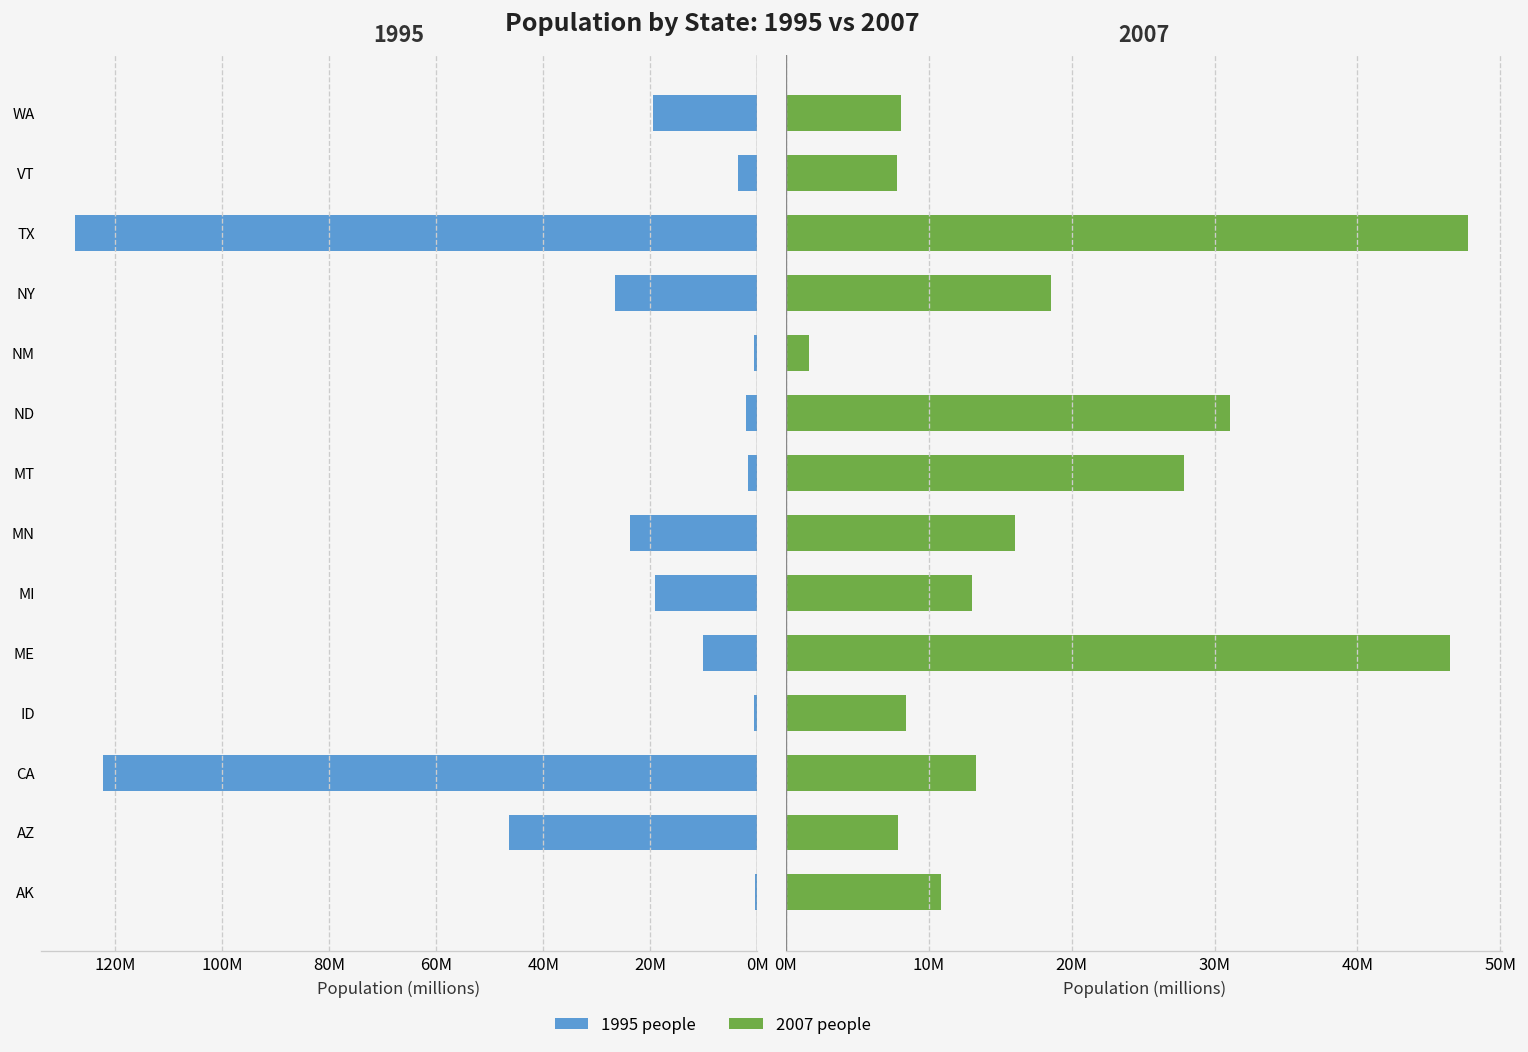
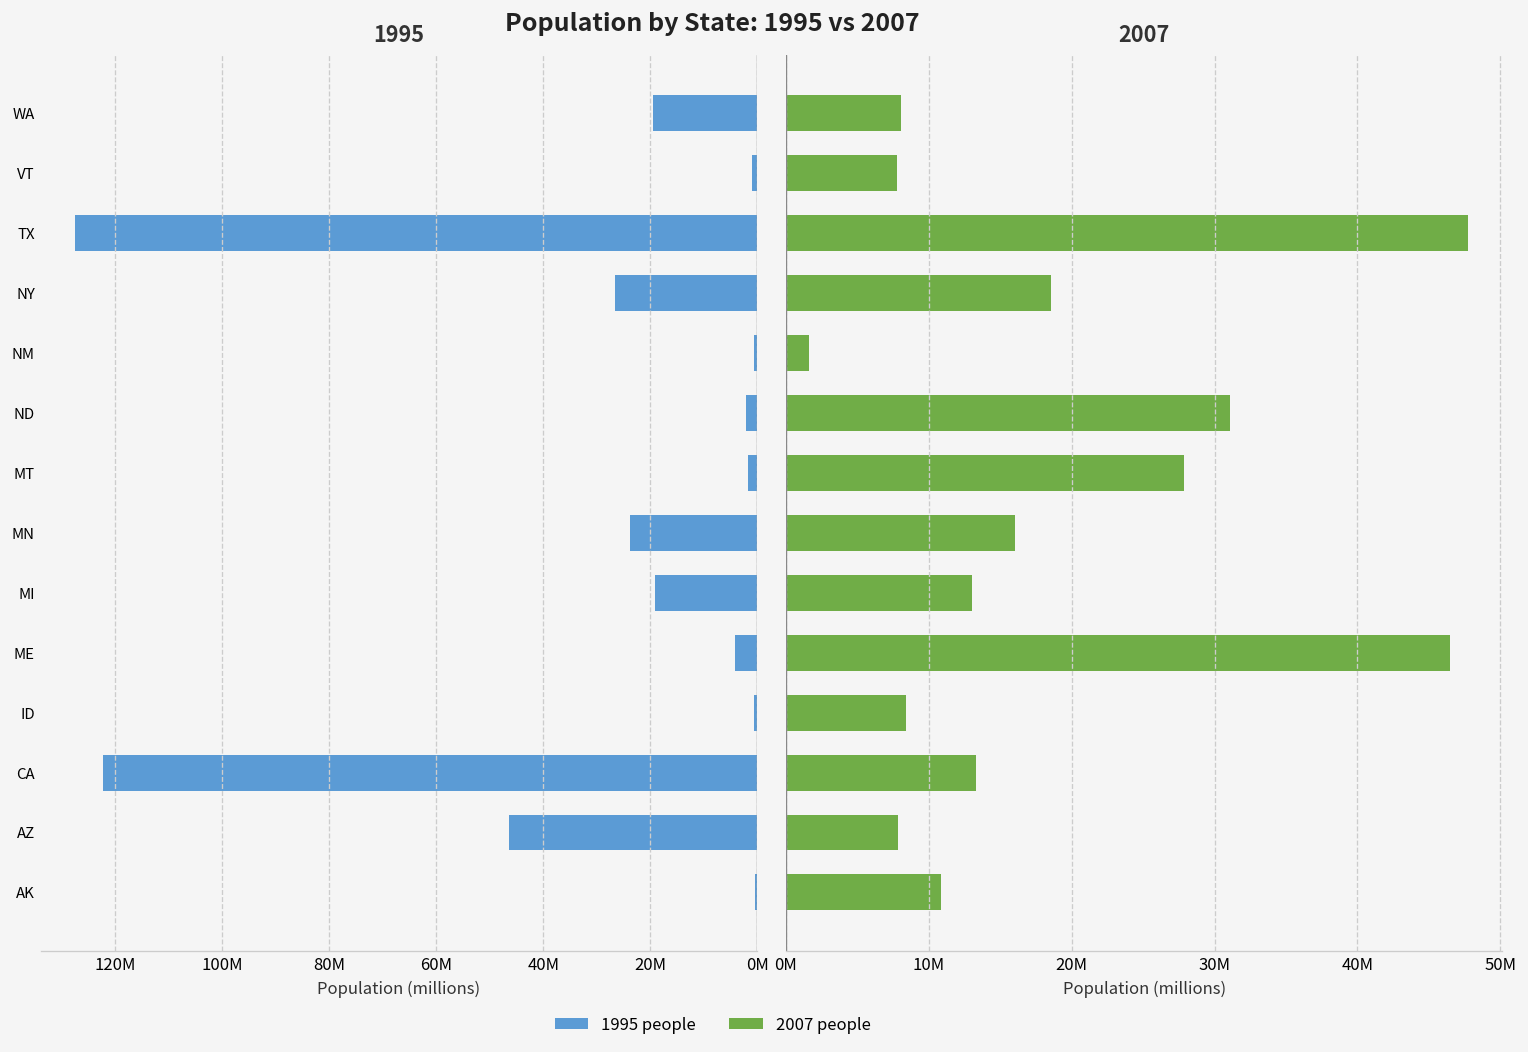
1995, VT: 4000000 -> 1000000
1995, ME: 10000000 -> 4000000
